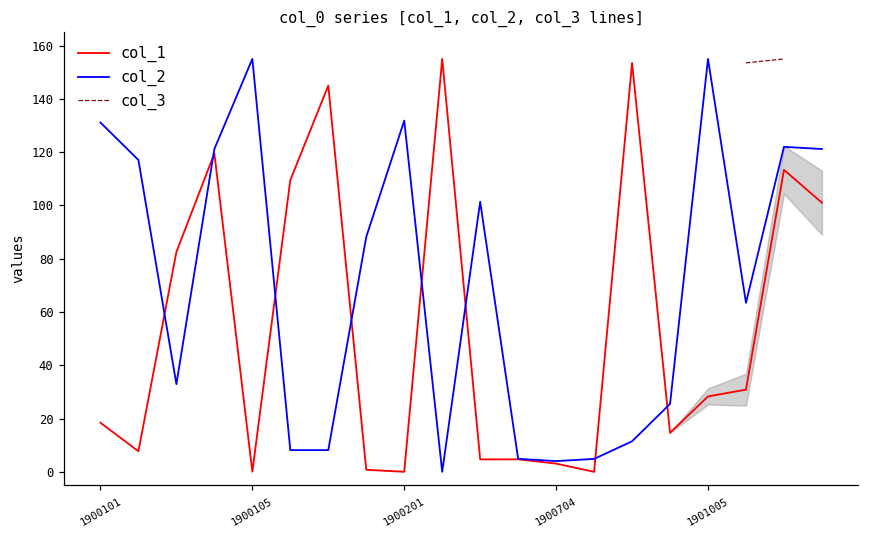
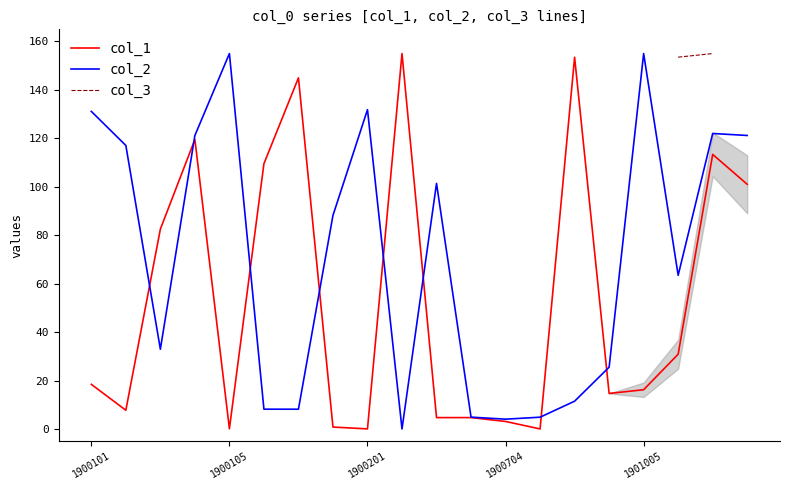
col_1, 1901005: 28 -> 16
